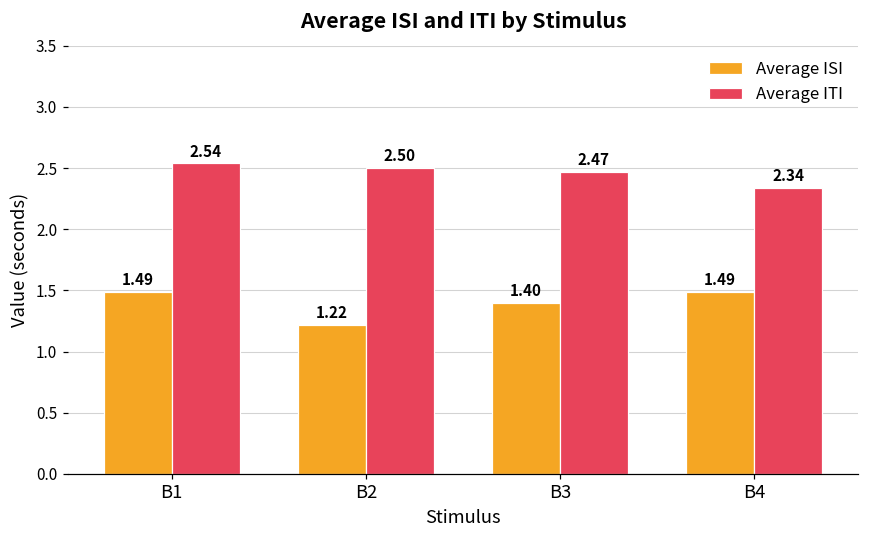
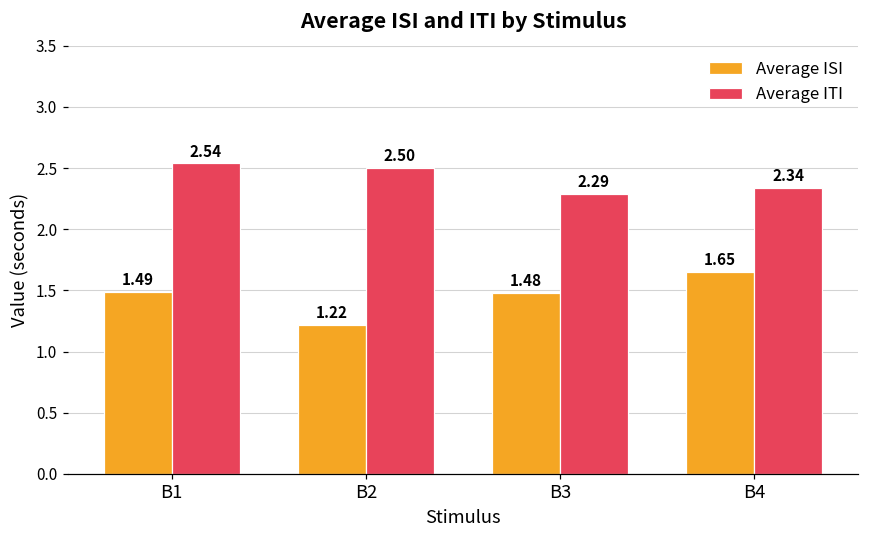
Average ISI, B3: 1.40 -> 1.48
Average ITI, B3: 2.47 -> 2.29
Average ISI, B4: 1.49 -> 1.65
